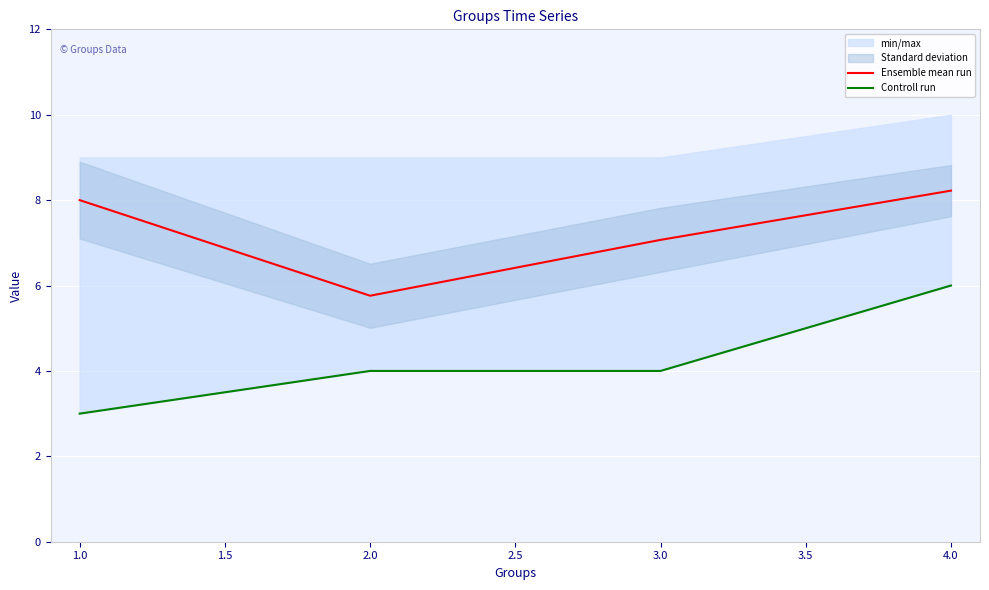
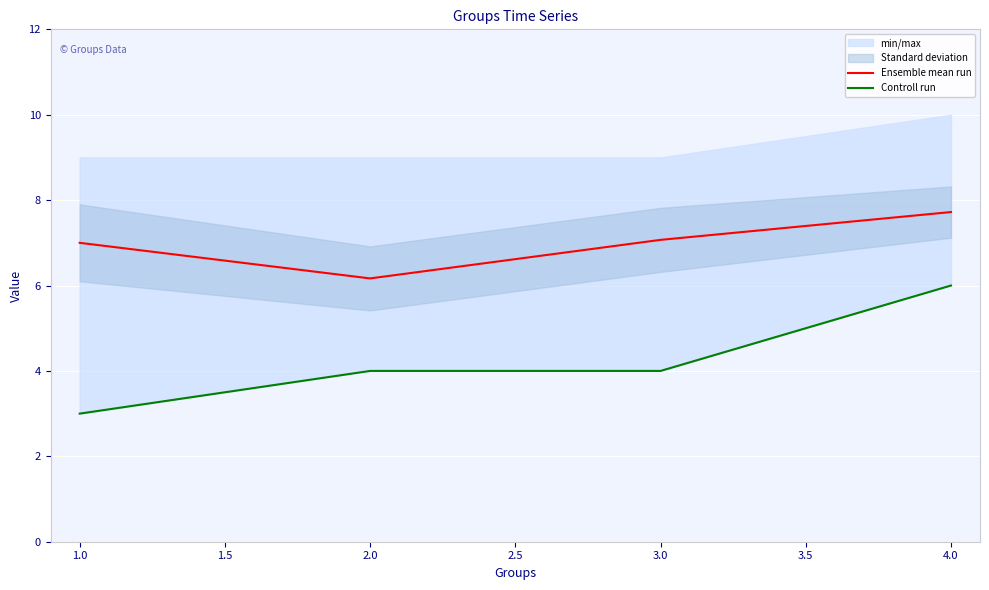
Ensemble mean run, 1.0: 8 -> 7
Ensemble mean run, 2.0: 5.8 -> 6.2
Ensemble mean run, 4.0: 8.2 -> 7.7
